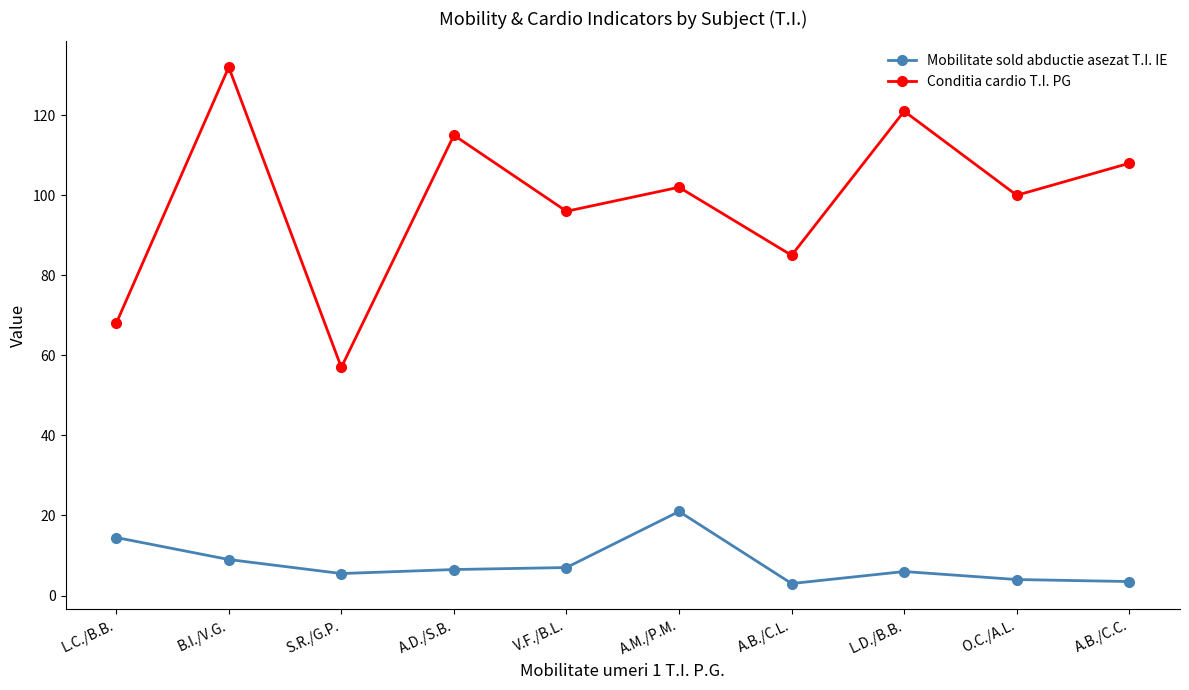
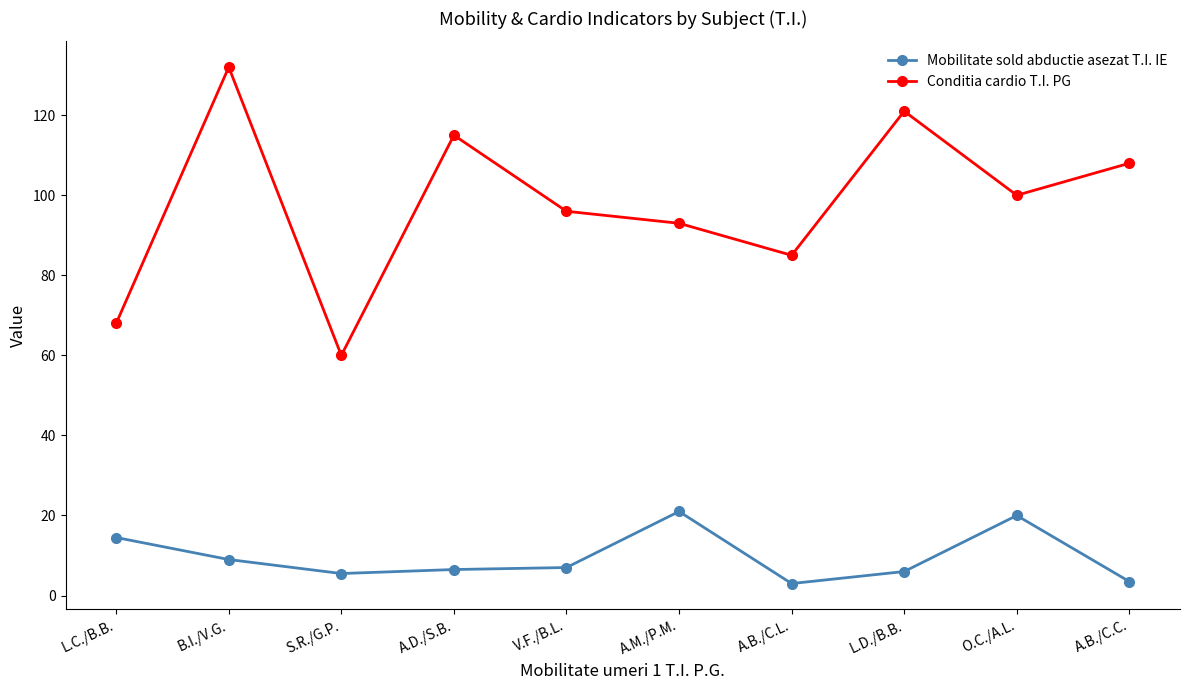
Conditia cardio T.I. PG, S.R./G.P.: 57 -> 60
Conditia cardio T.I. PG, A.M./P.M.: 102 -> 93
Mobilitate sold abductie asezat T.I. IE, O.C./A.L.: 4 -> 20
